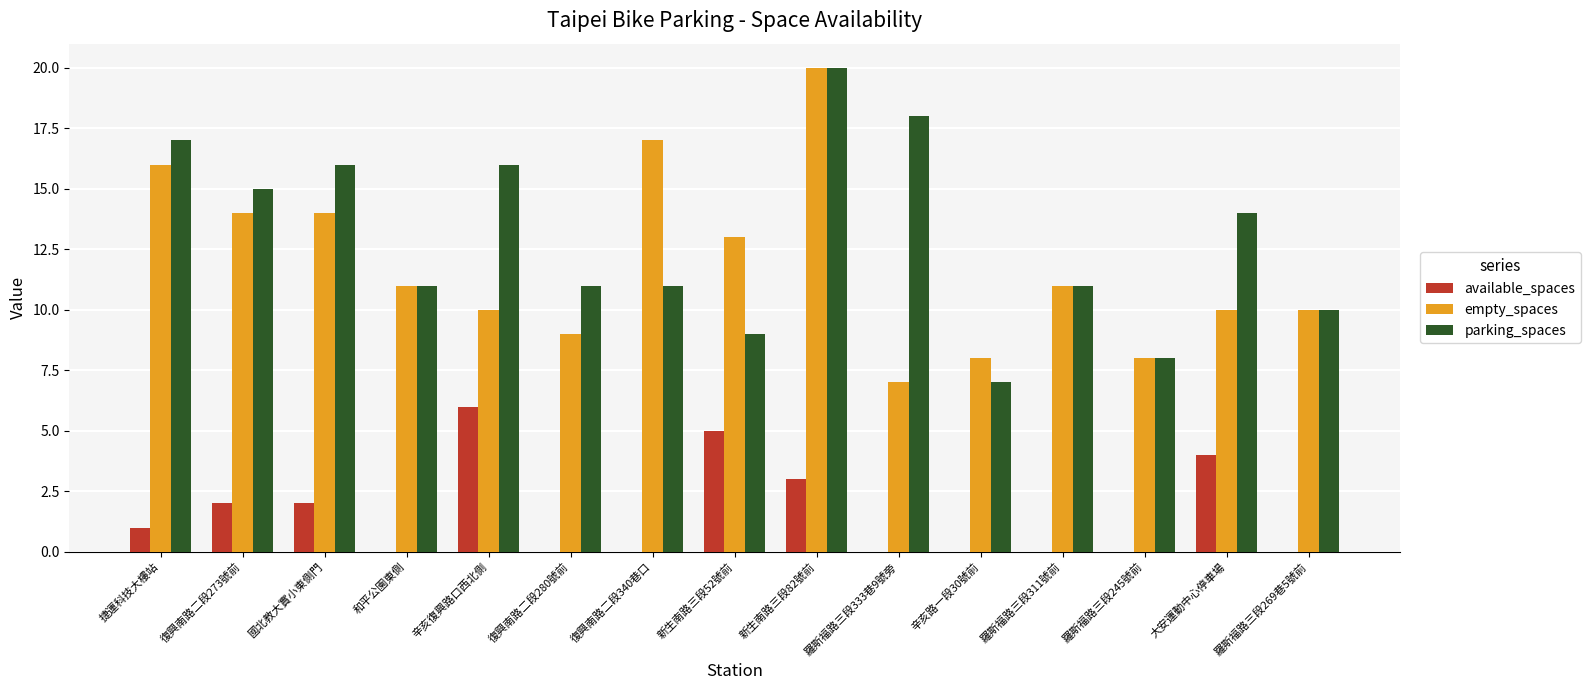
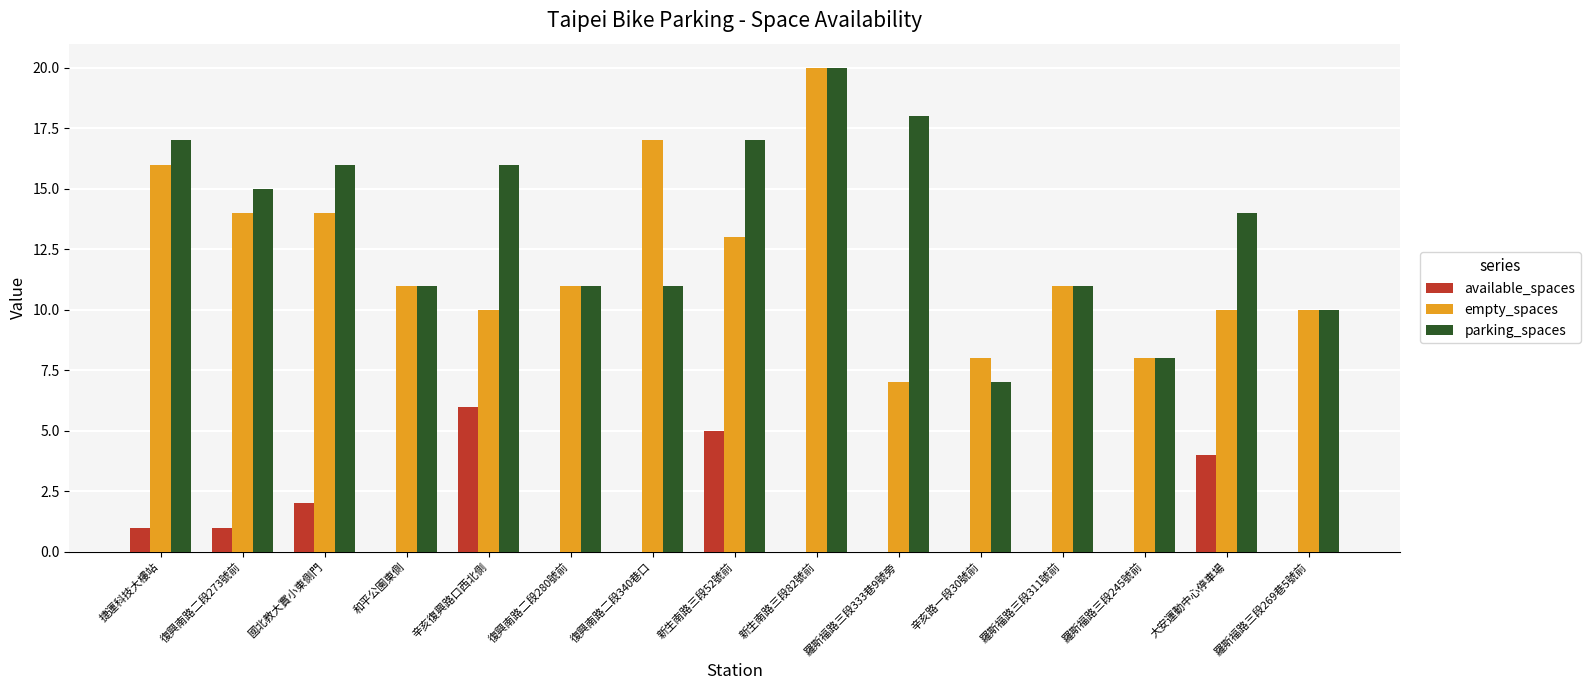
available_spaces, 復興南路二段273號前: 2 -> 1
empty_spaces, 復興南路二段280號前: 9 -> 11
parking_spaces, 新生南路三段52號前: 9 -> 17
available_spaces, 新生南路三段82號前: 3 -> 0
